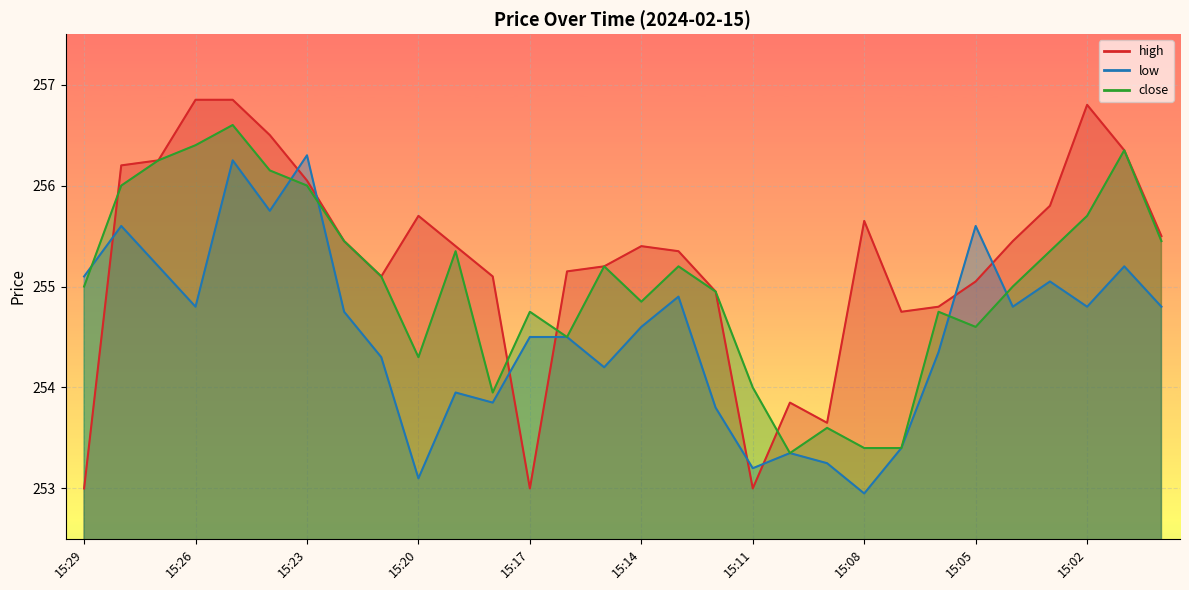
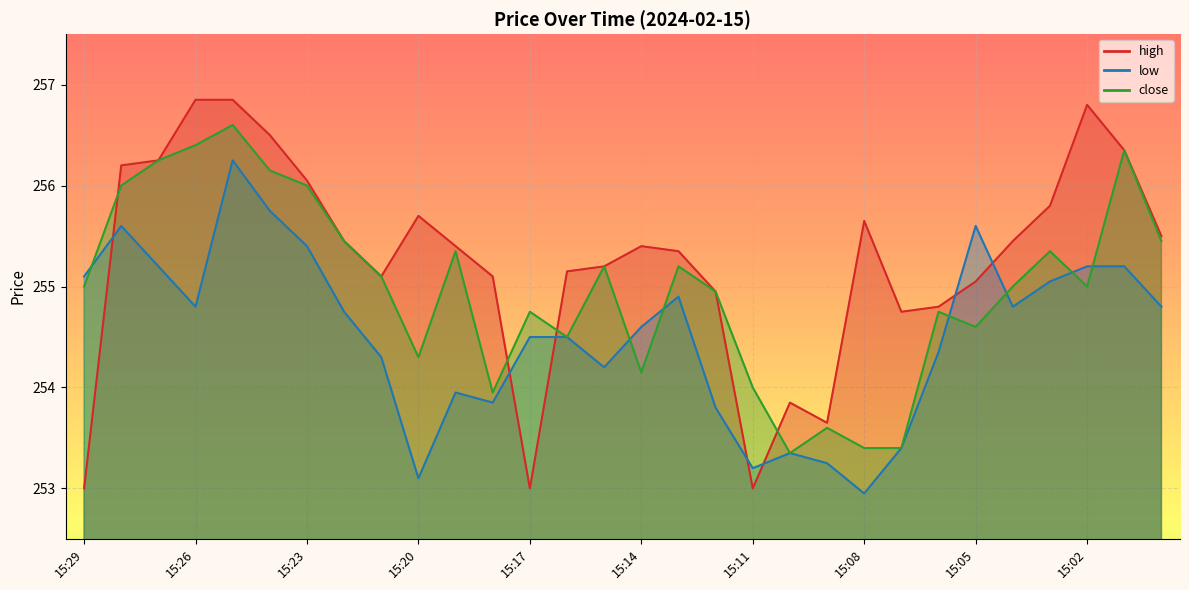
low, 15:23: 256.3 -> 255.4
close, 15:14: 254.85 -> 254.15
low, 15:02: 254.8 -> 255.2
close, 15:02: 255.7 -> 255.0
